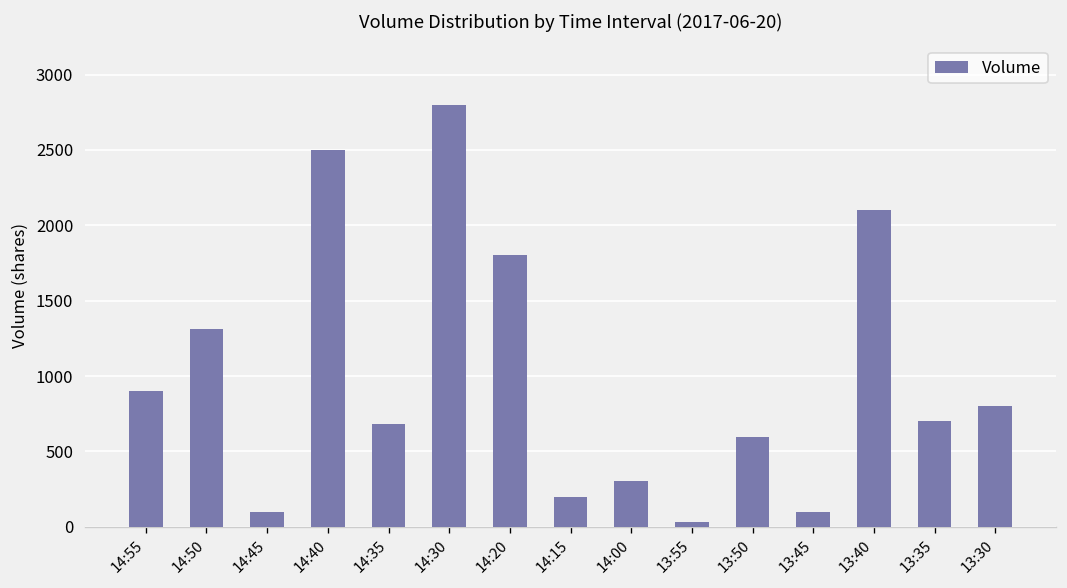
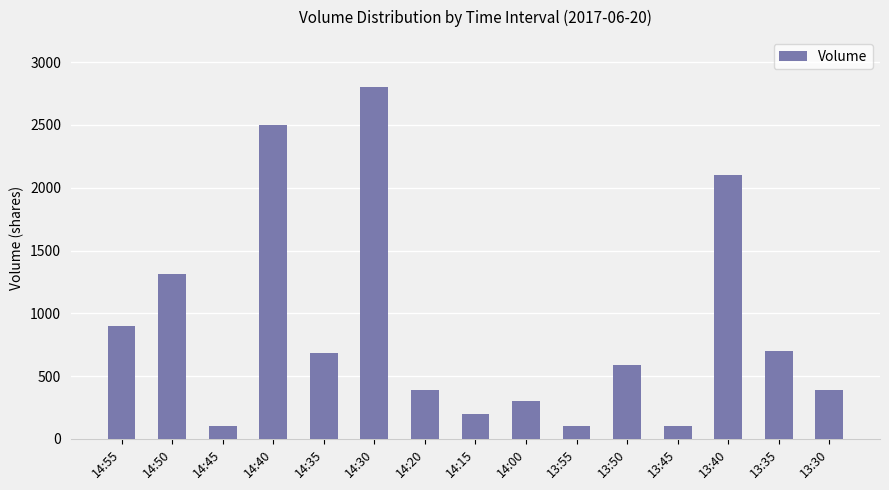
14:20: 1800 -> 390
13:55: 30 -> 100
13:30: 800 -> 390
